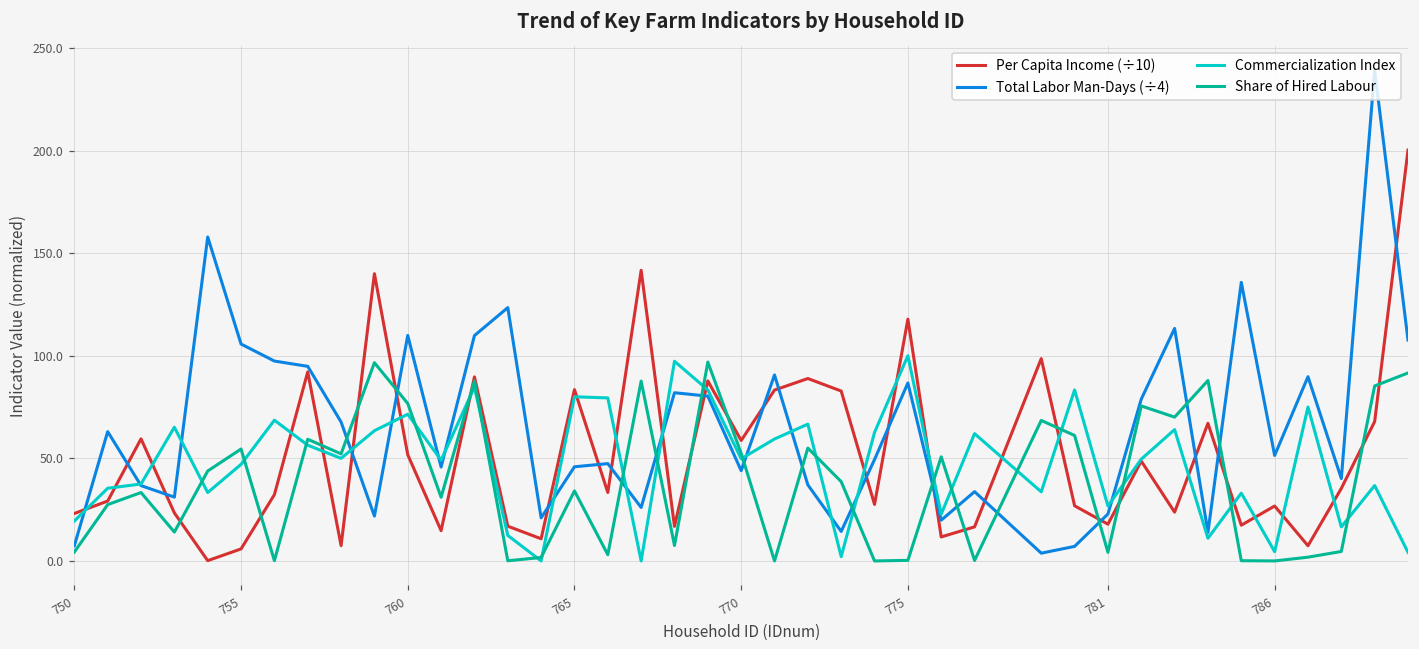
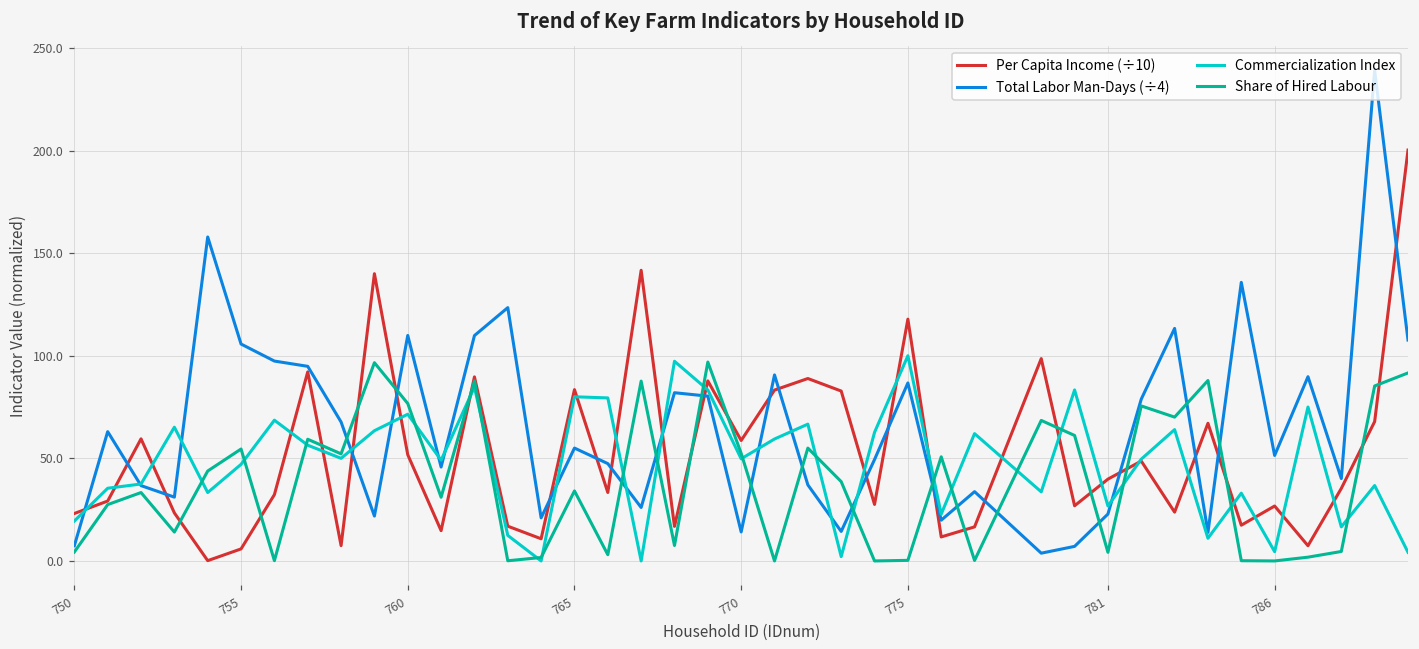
Total Labor Man-Days (÷4), 765: 46 -> 55
Total Labor Man-Days (÷4), 770: 44 -> 14
Per Capita Income (÷10), 781: 18 -> 40
